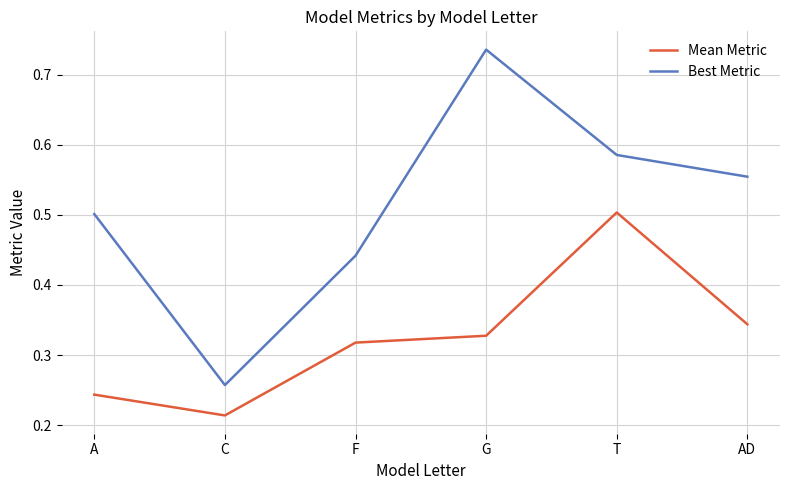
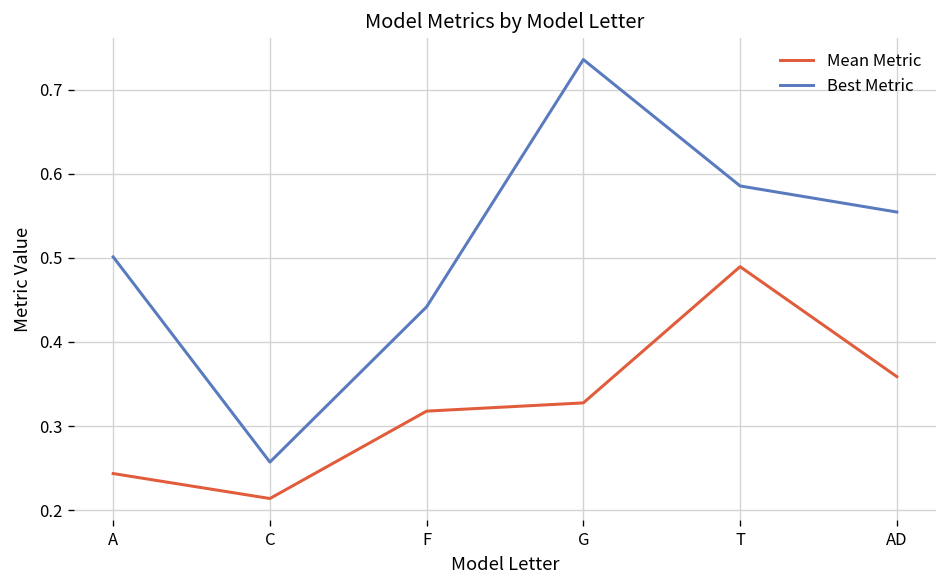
Mean Metric, T: 0.50 -> 0.49
Mean Metric, AD: 0.34 -> 0.36
